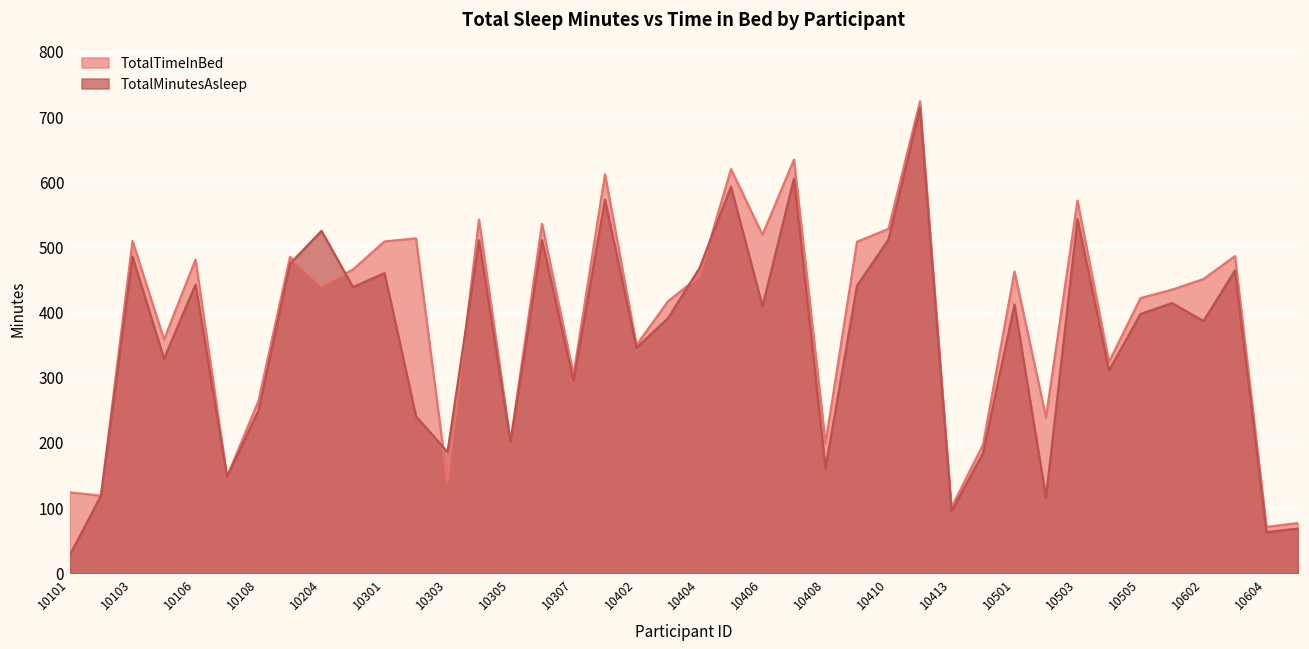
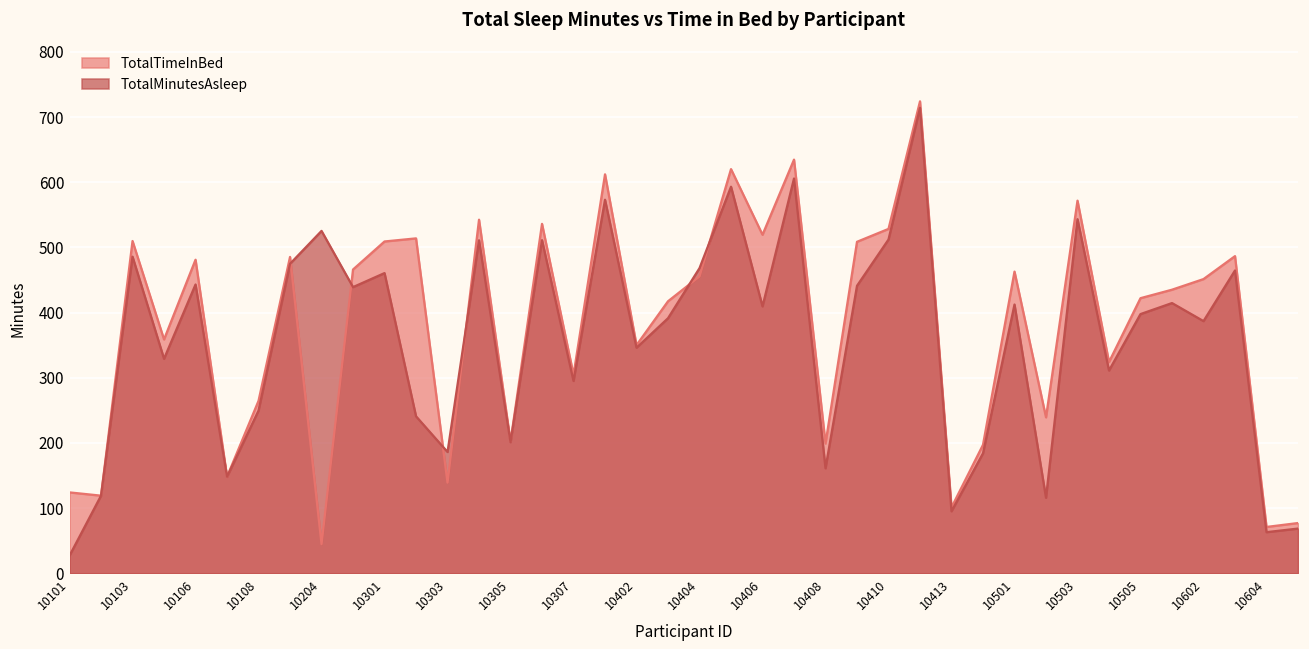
TotalTimeInBed, 10204: 440 -> 40
